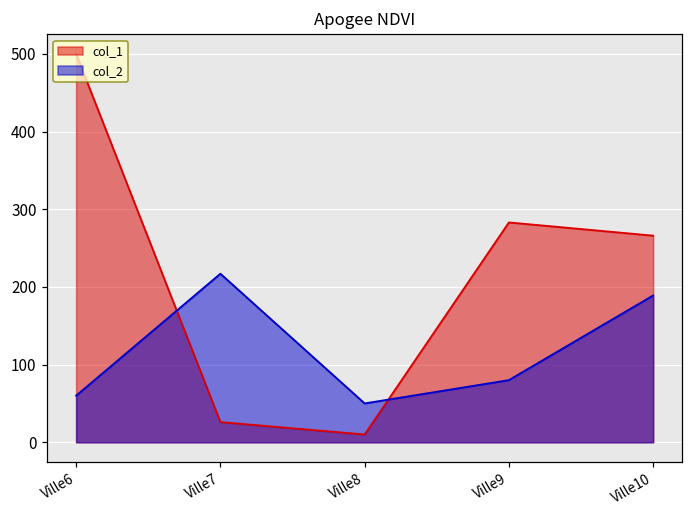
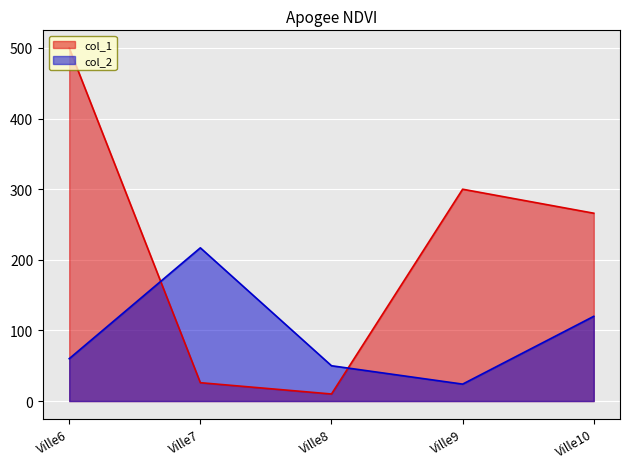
col_1, Ville9: 280 -> 300
col_2, Ville9: 80 -> 20
col_2, Ville10: 190 -> 120
